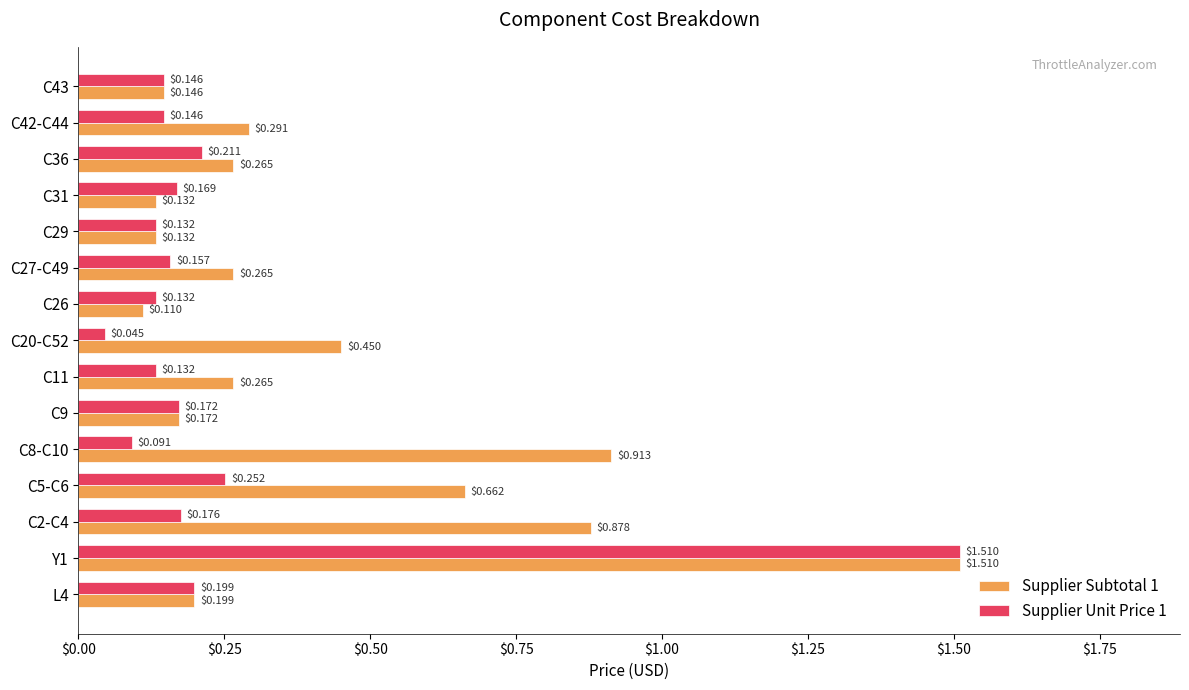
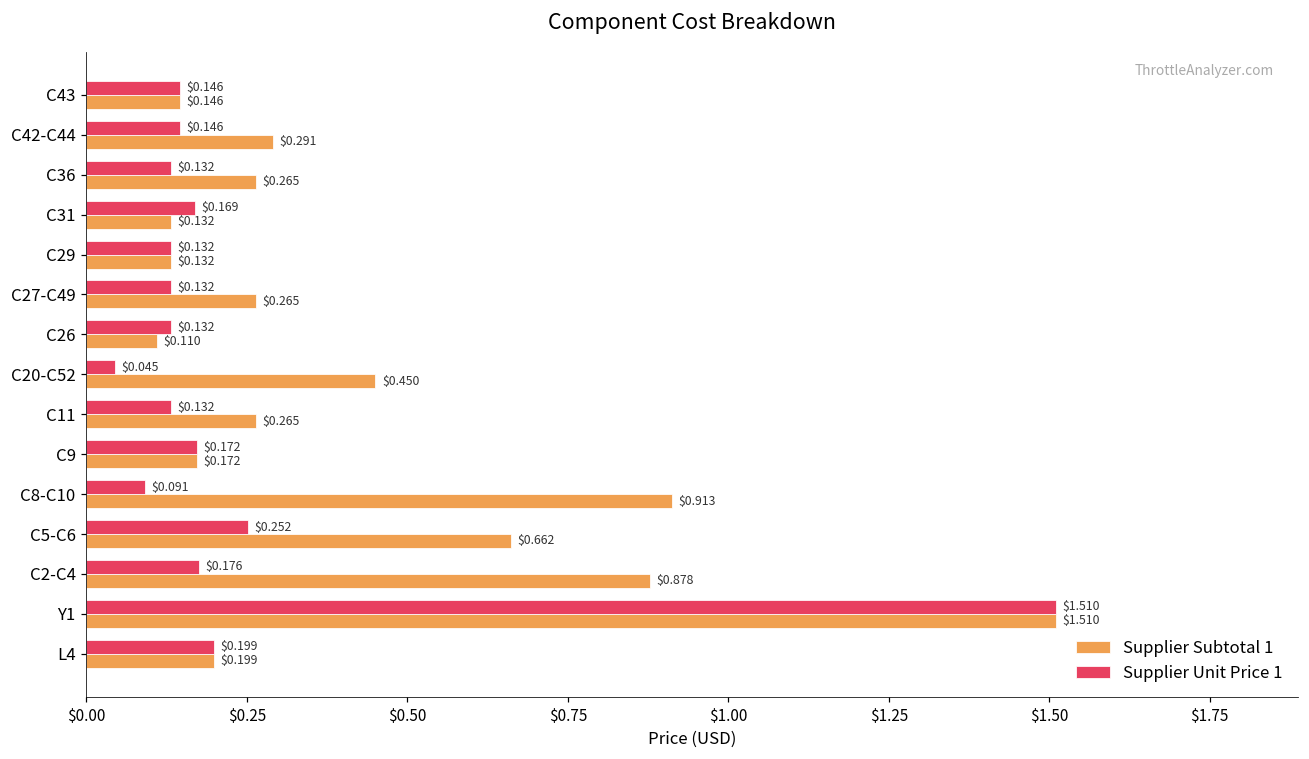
Supplier Unit Price 1, C36: $0.211 -> $0.132
Supplier Unit Price 1, C27-C49: $0.157 -> $0.132
